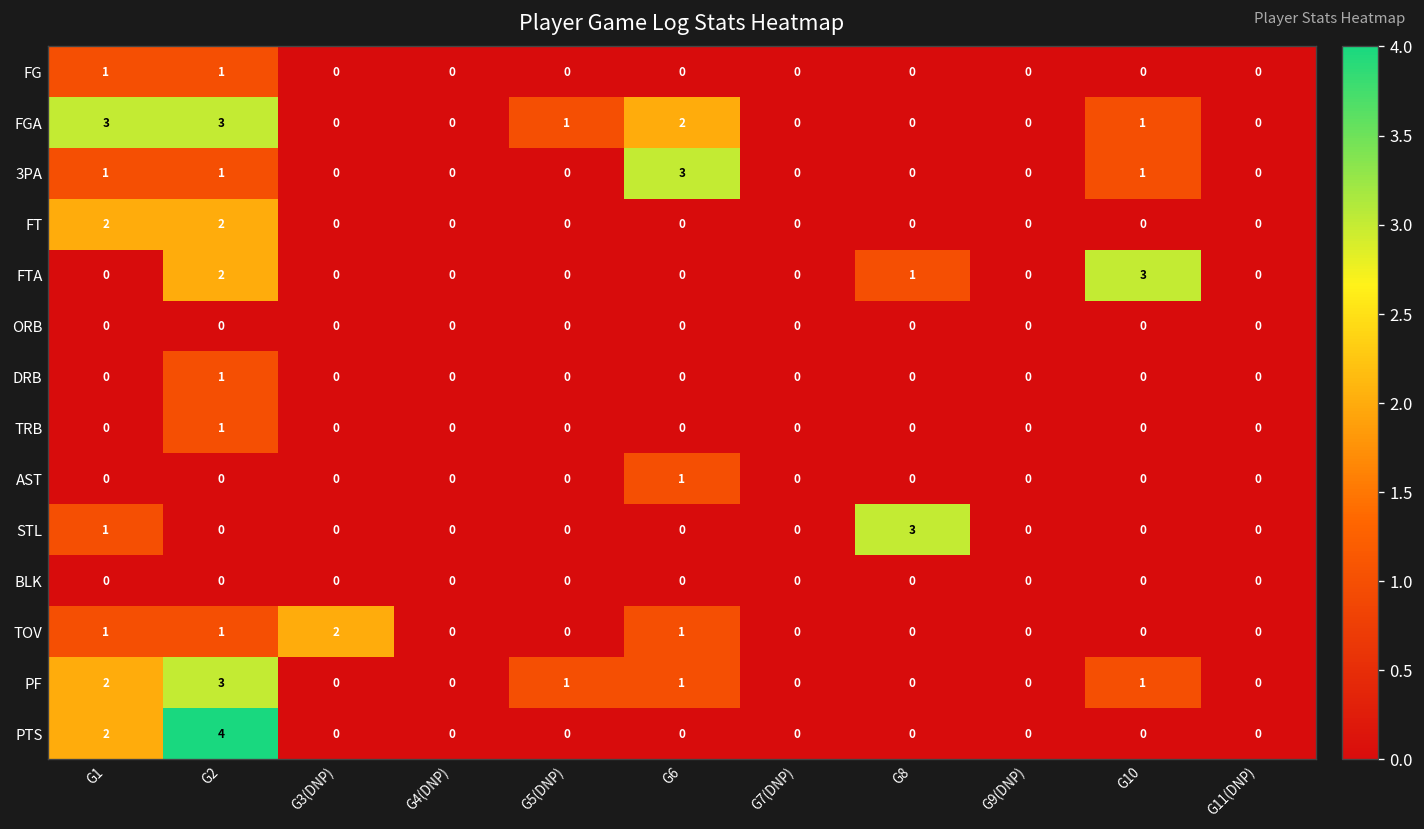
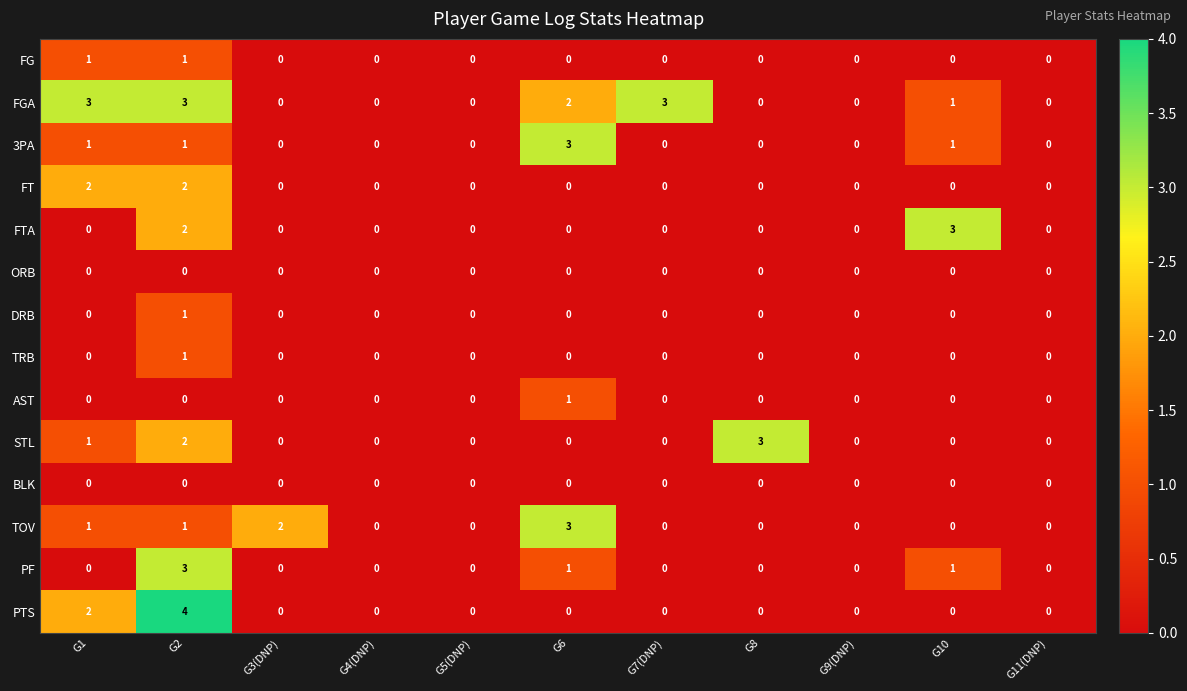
FGA, G5(DNP): 1 -> 0
FGA, G7(DNP): 0 -> 3
FTA, G8: 1 -> 0
STL, G2: 0 -> 2
TOV, G6: 1 -> 3
PF, G1: 2 -> 0
PF, G5(DNP): 1 -> 0
